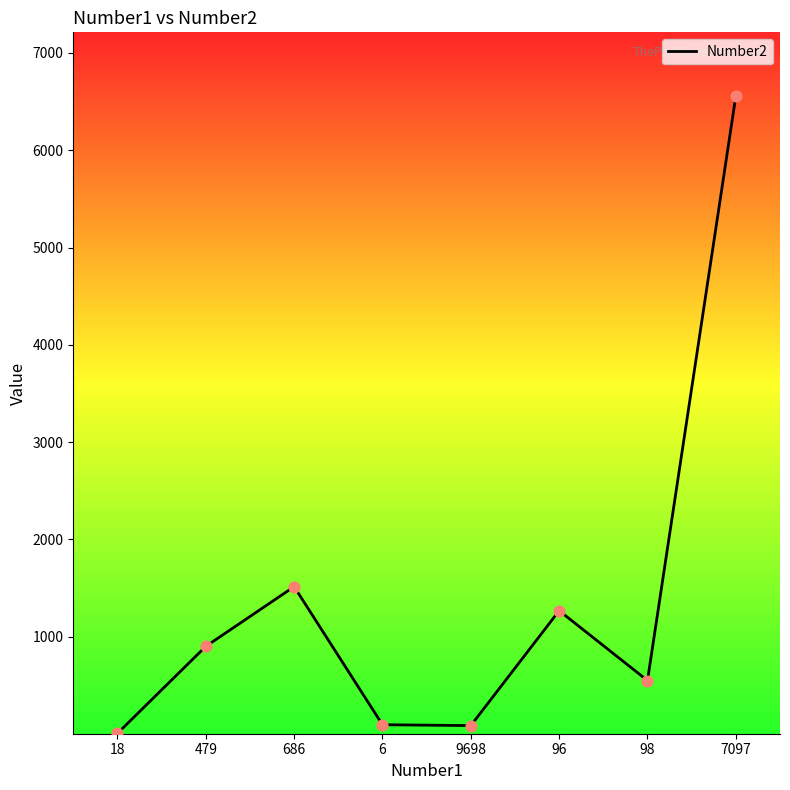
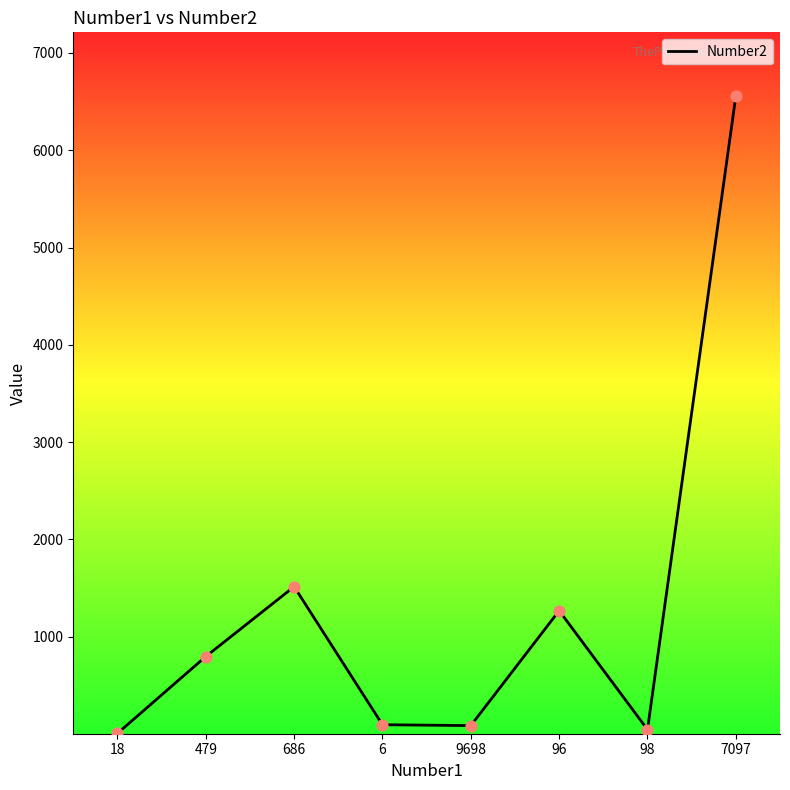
479: 900 -> 800
98: 600 -> 0
